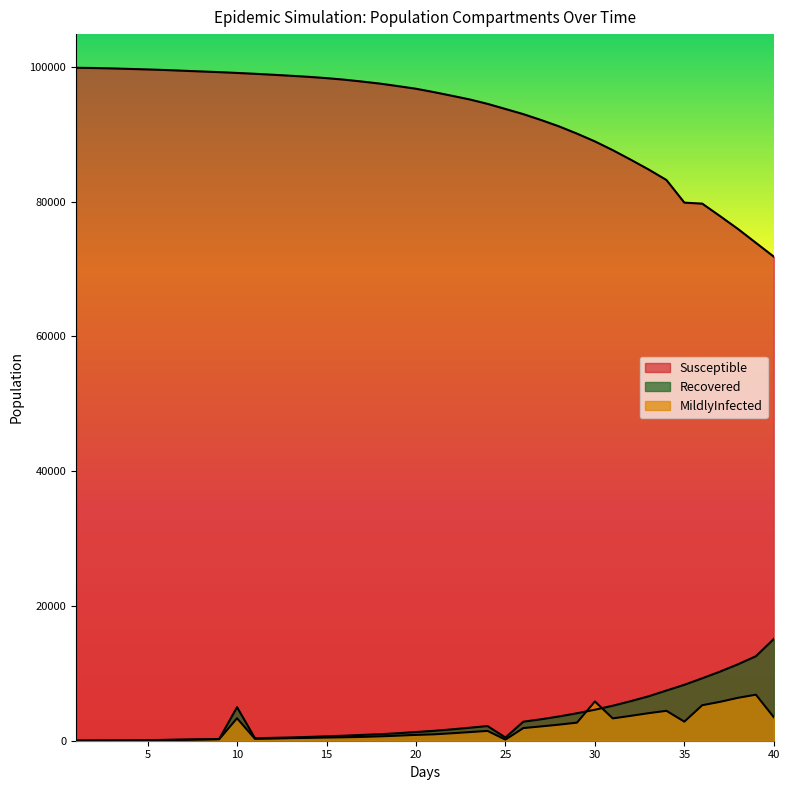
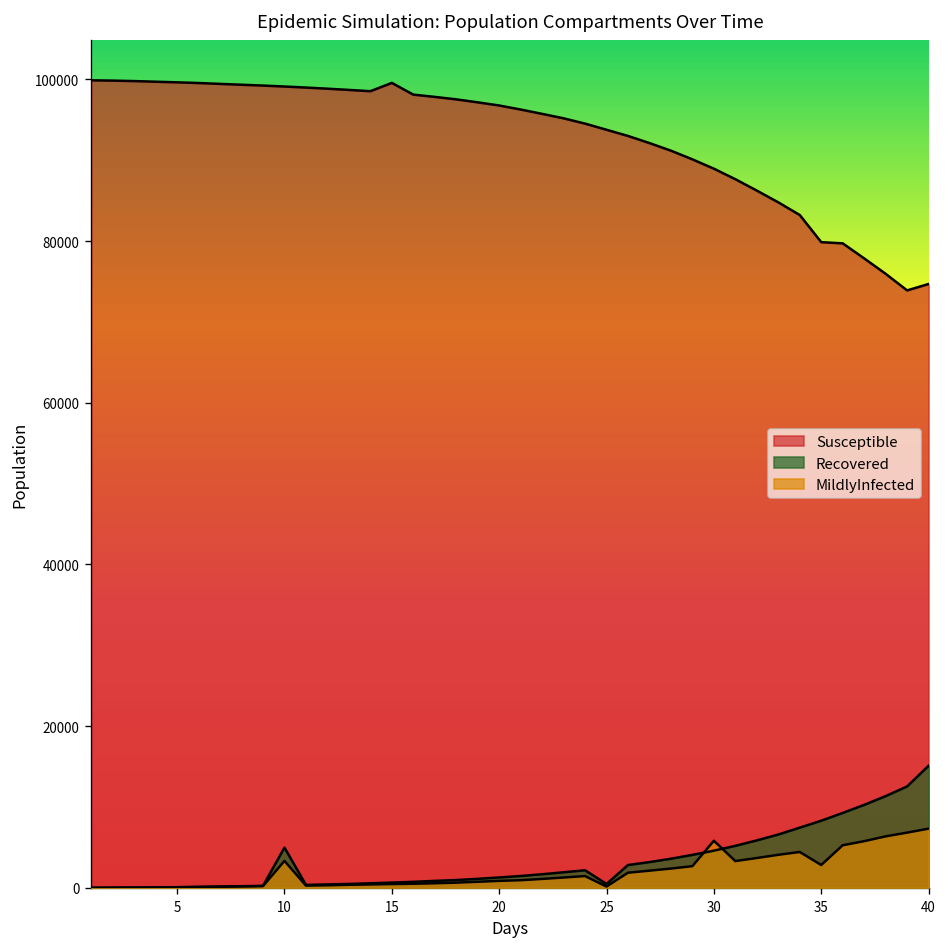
Susceptible, 15: 98000 -> 100000
Susceptible, 40: 72000 -> 75000
MildlyInfected, 40: 3000 -> 7000
